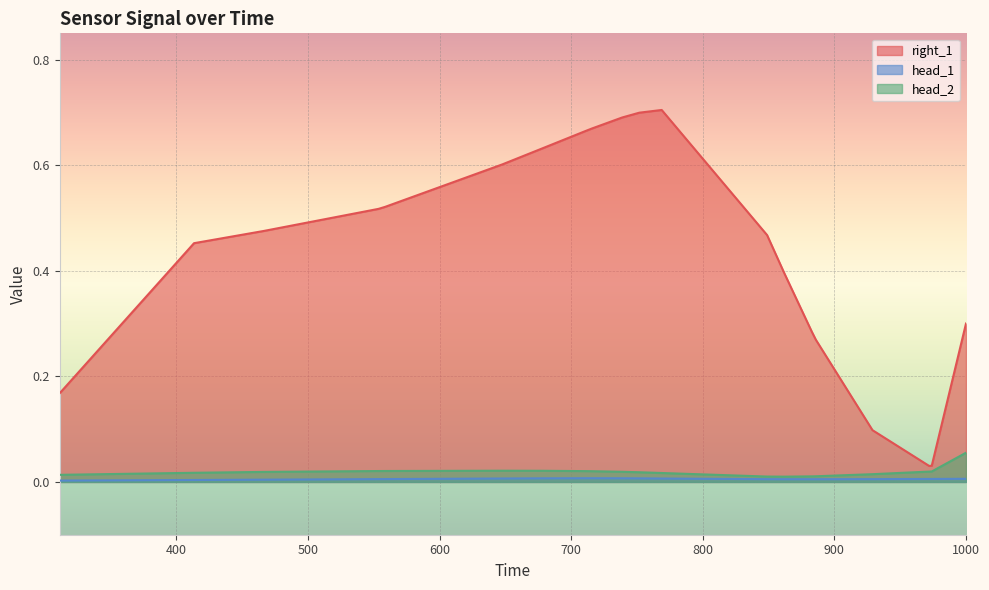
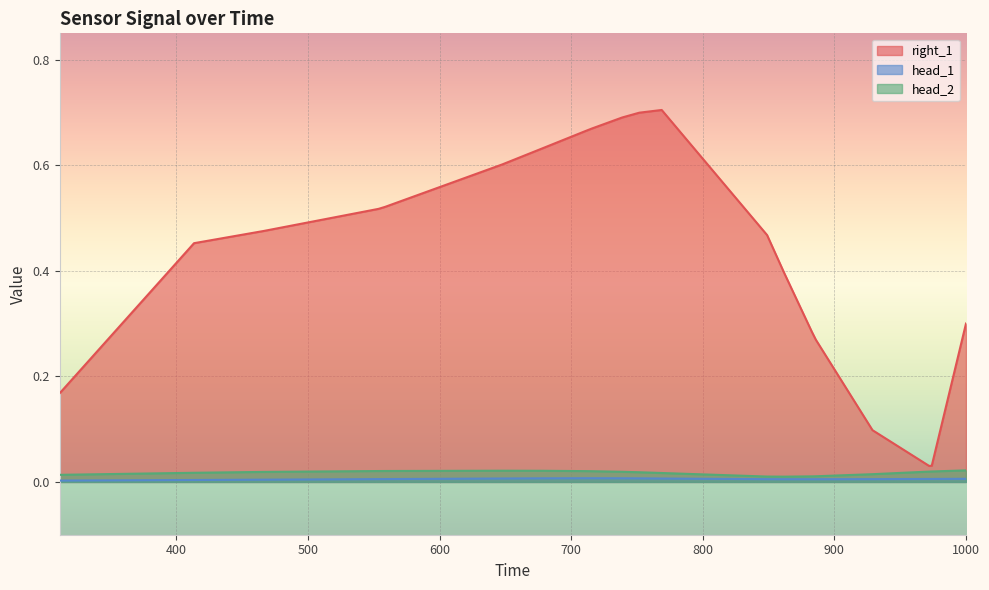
head_2, 1000: 0.06 -> 0.02
